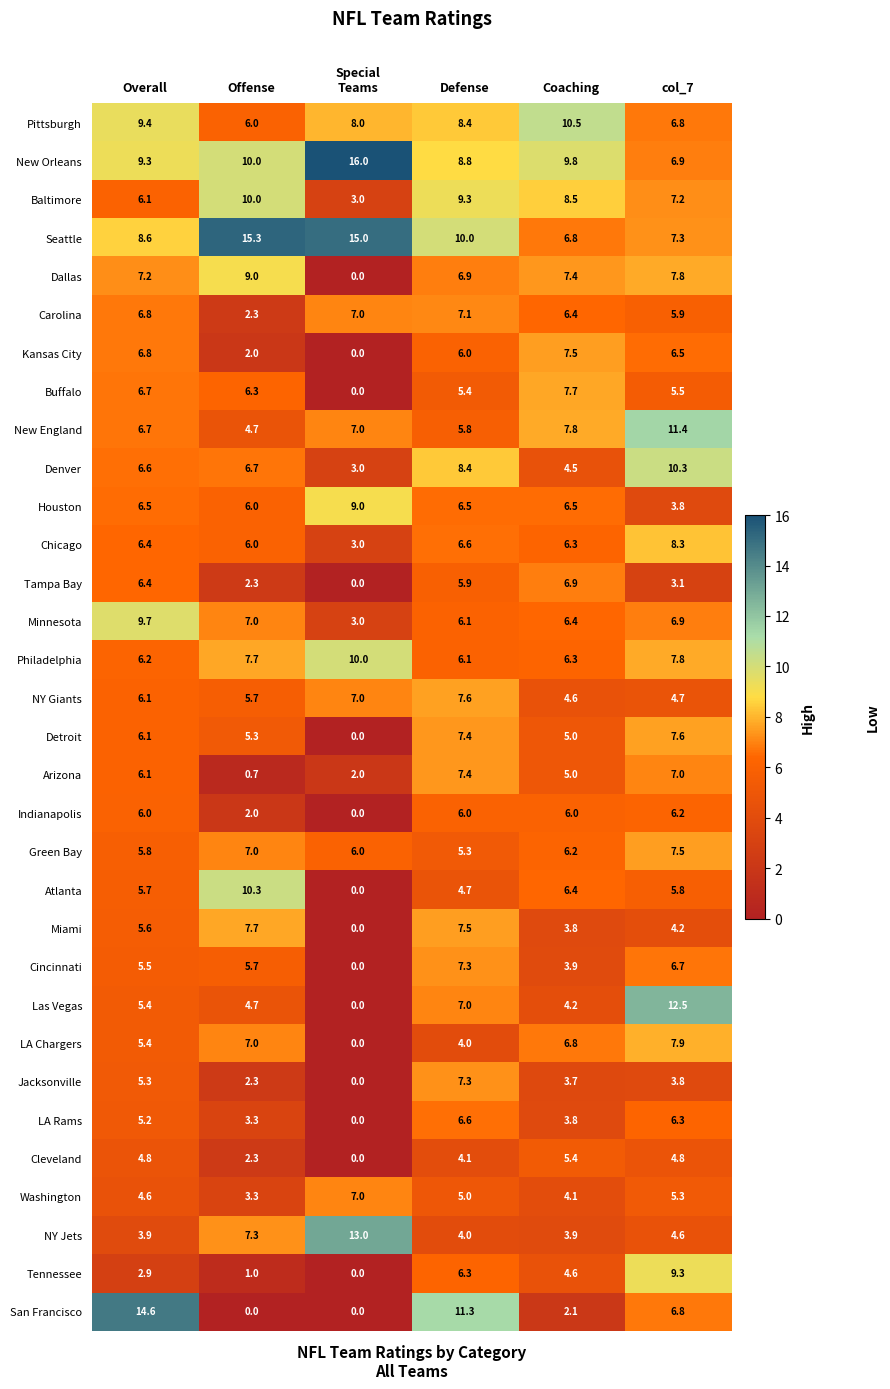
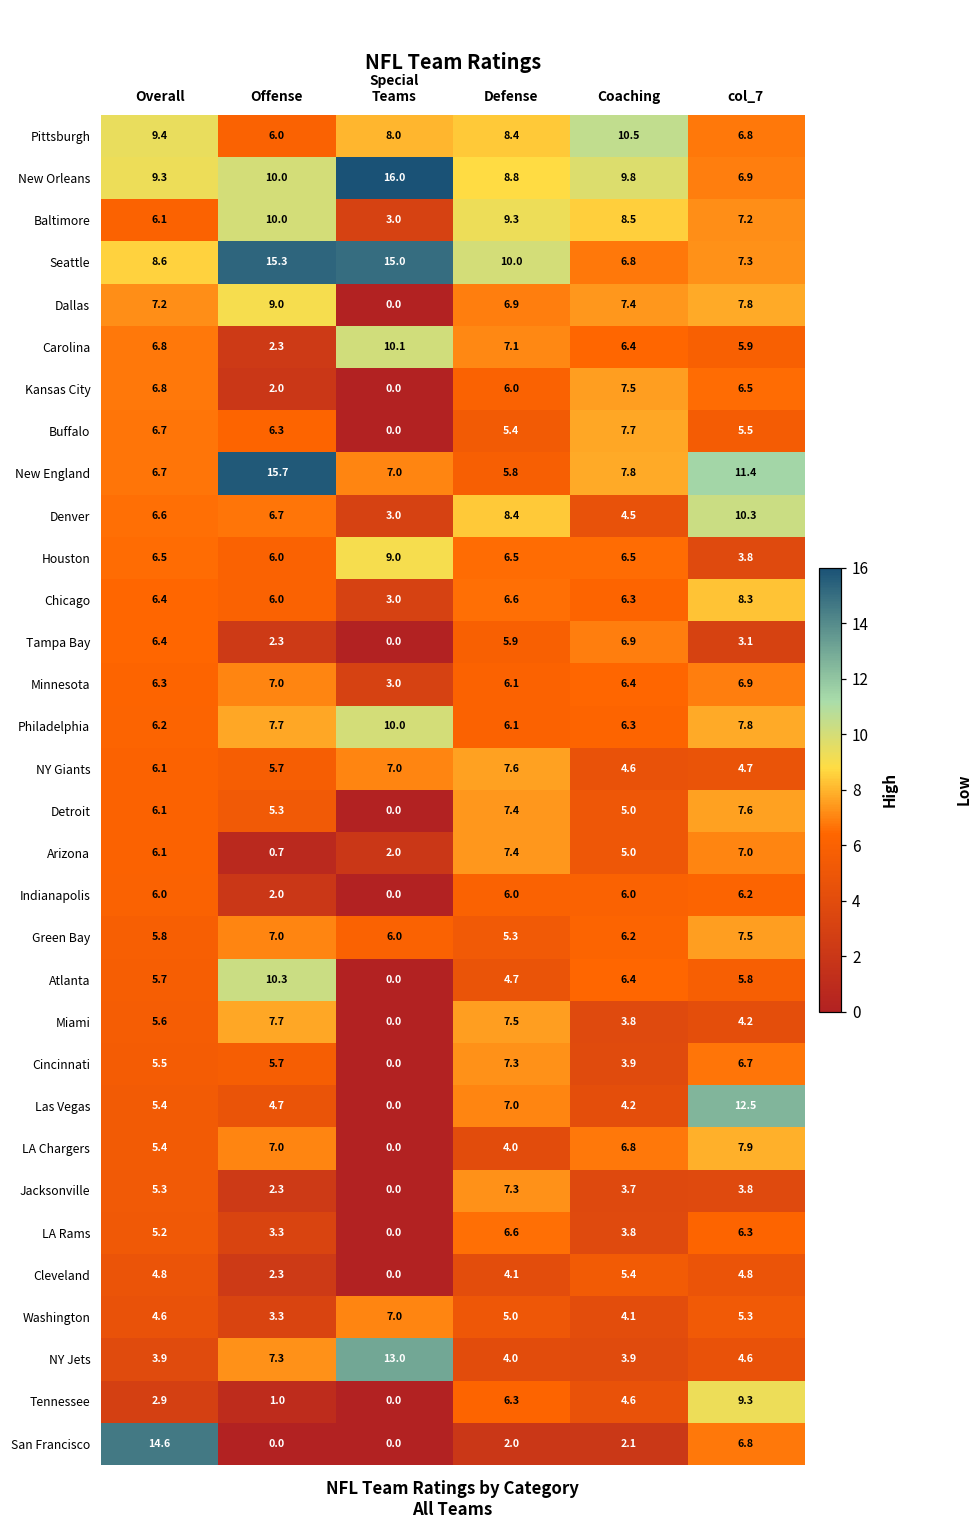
Carolina, Special Teams: 7.0 -> 10.1
New England, Offense: 4.7 -> 15.7
Minnesota, Overall: 9.7 -> 6.3
San Francisco, Defense: 11.3 -> 2.0
